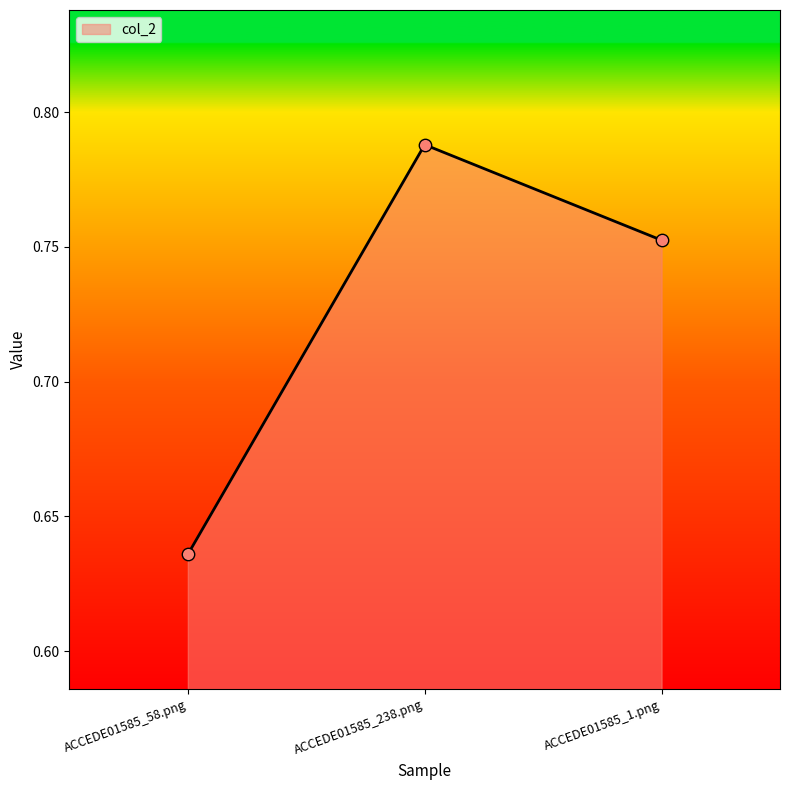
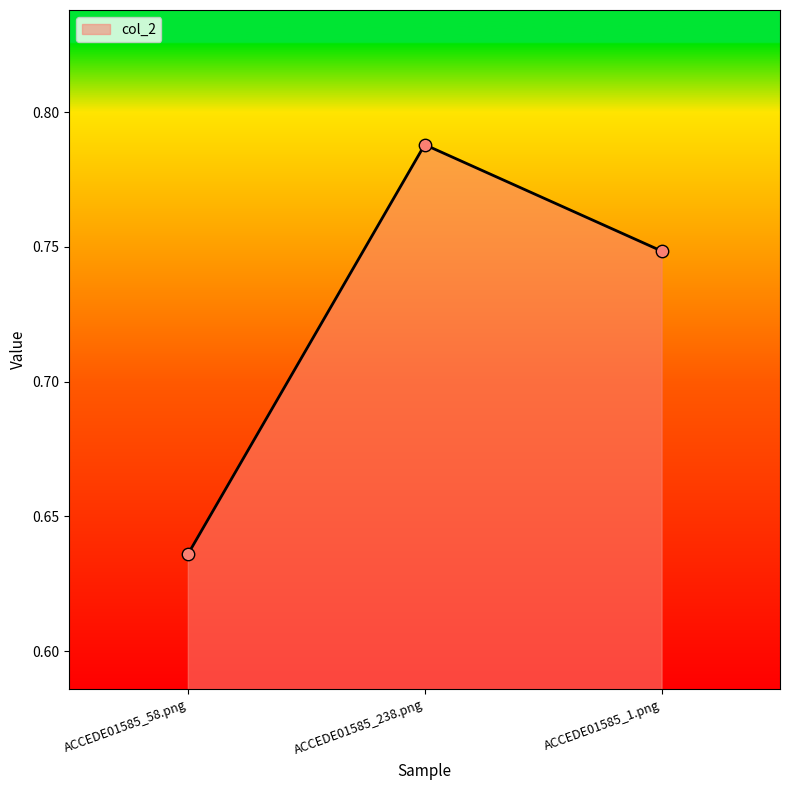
ACCEDE01585_1.png: 0.753 -> 0.748
